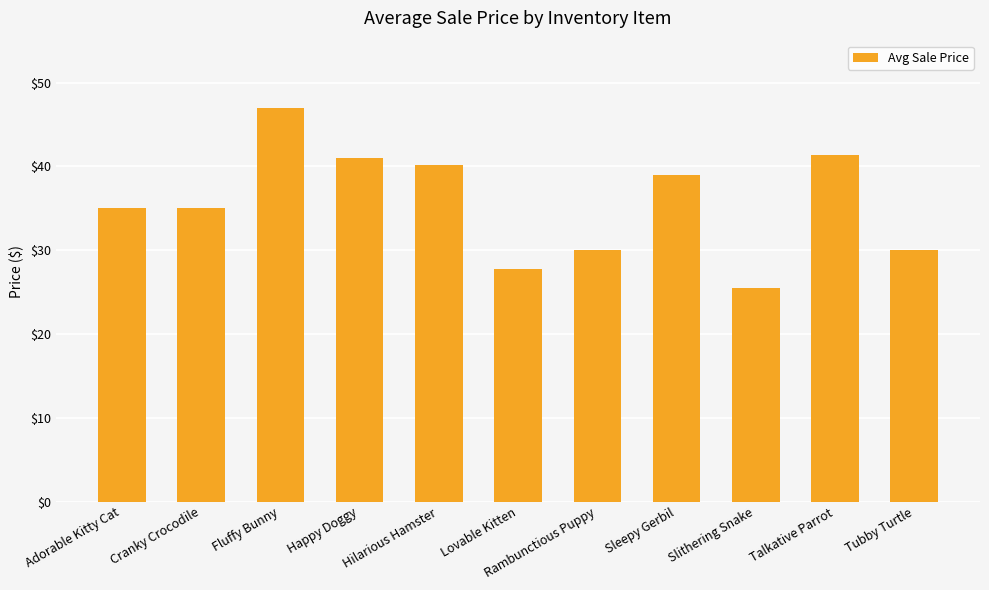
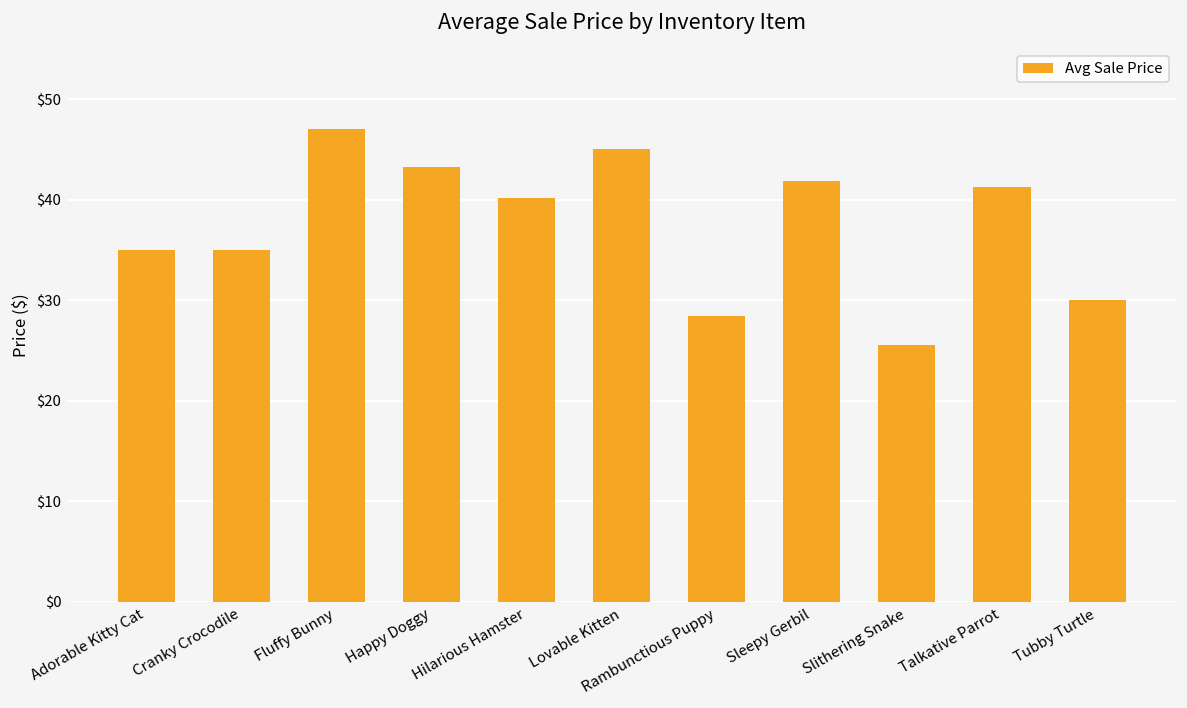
Happy Doggy: $41 -> $43
Lovable Kitten: $28 -> $45
Rambunctious Puppy: $30 -> $28
Sleepy Gerbil: $39 -> $42
